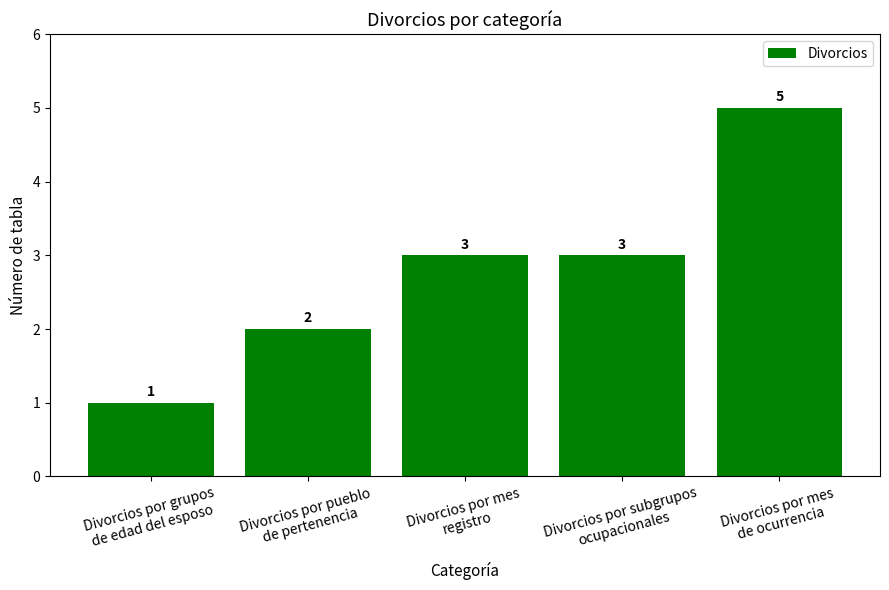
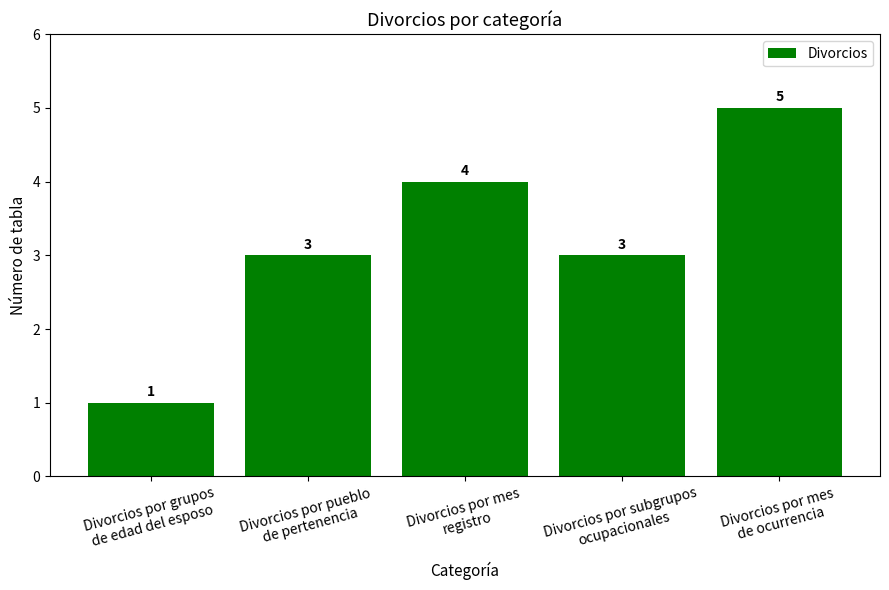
Divorcios por pueblo de pertenencia: 2 -> 3
Divorcios por mes registro: 3 -> 4
